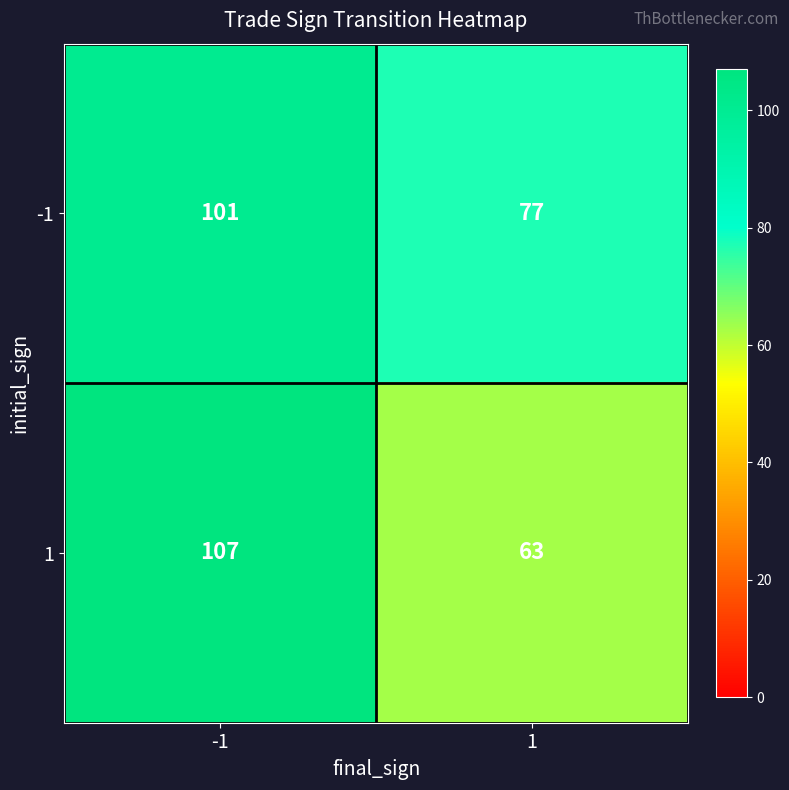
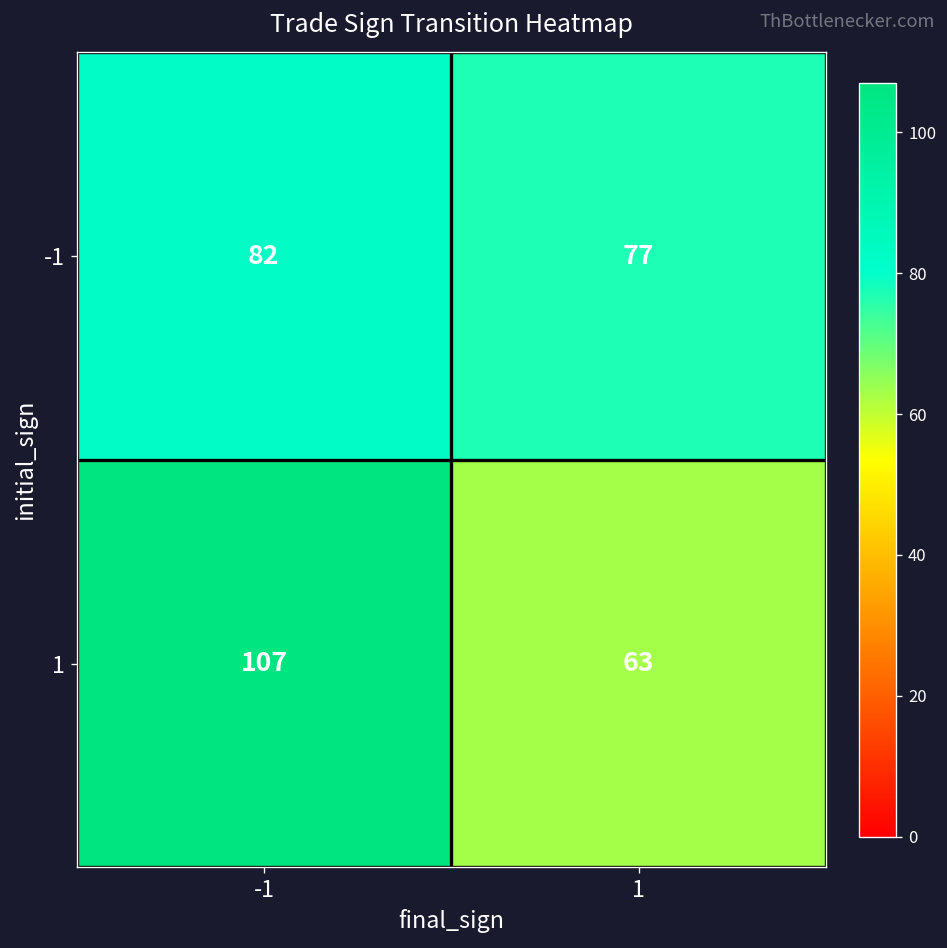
-1, -1: 101 -> 82
